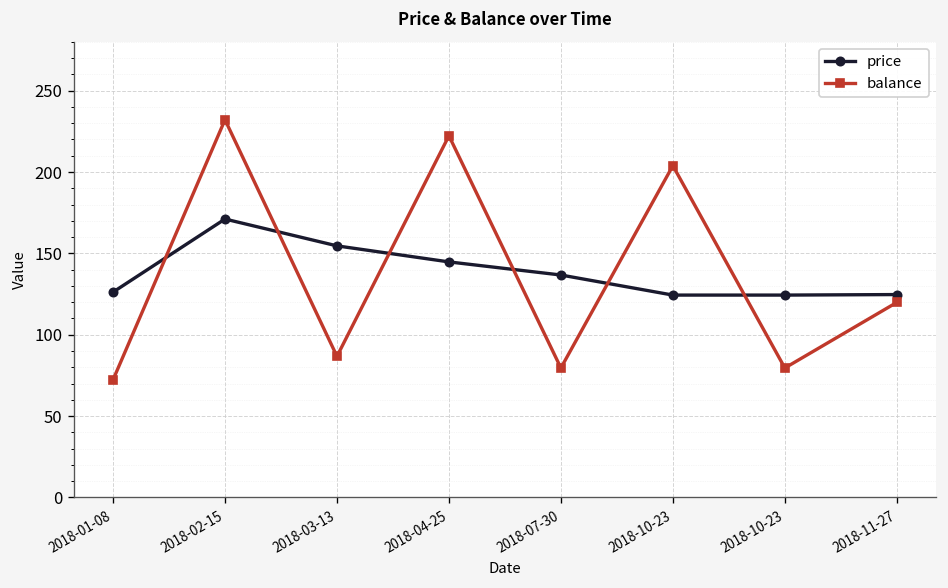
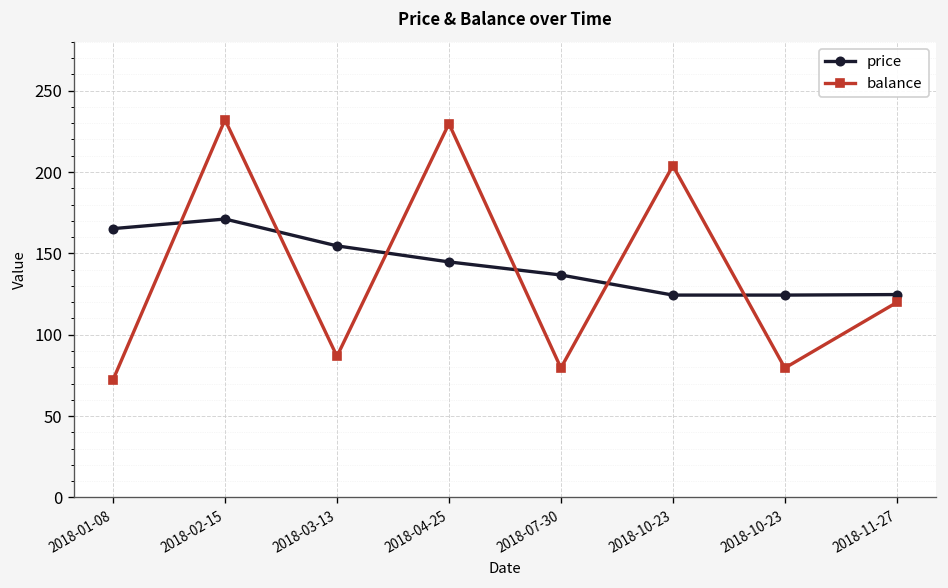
price, 2018-01-08: 126 -> 165
balance, 2018-04-25: 222 -> 230
